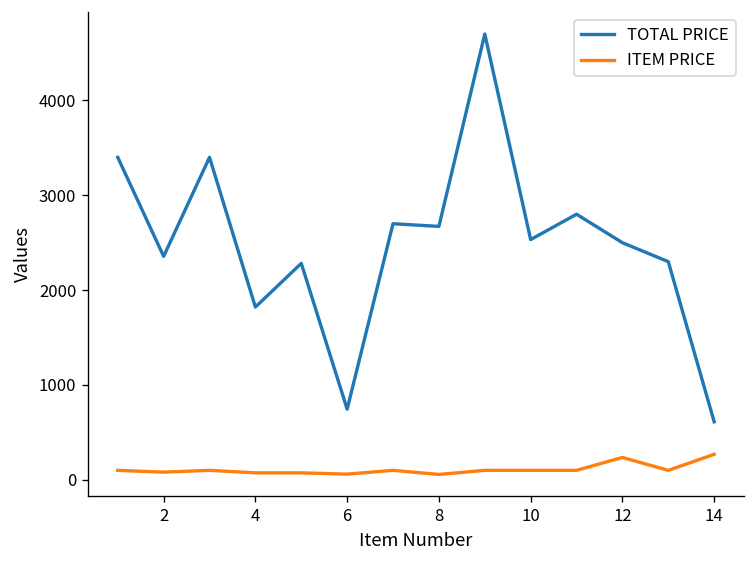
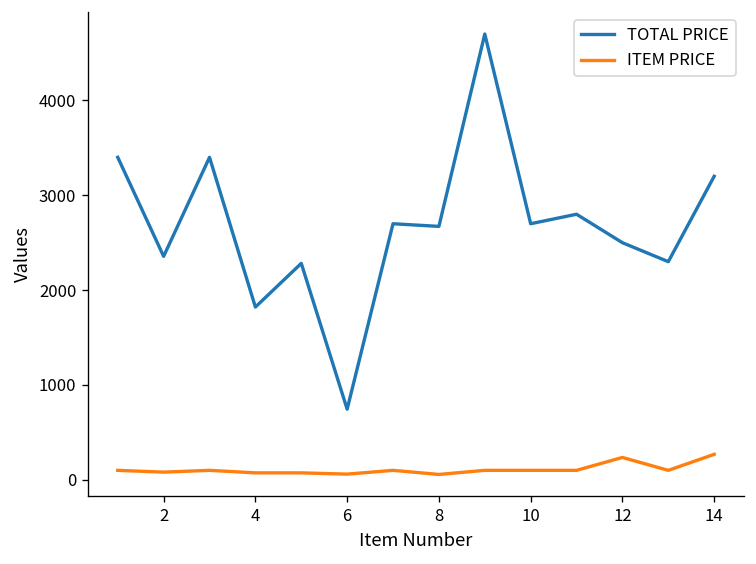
TOTAL PRICE, 10: 2500 -> 2700
TOTAL PRICE, 14: 600 -> 3200
